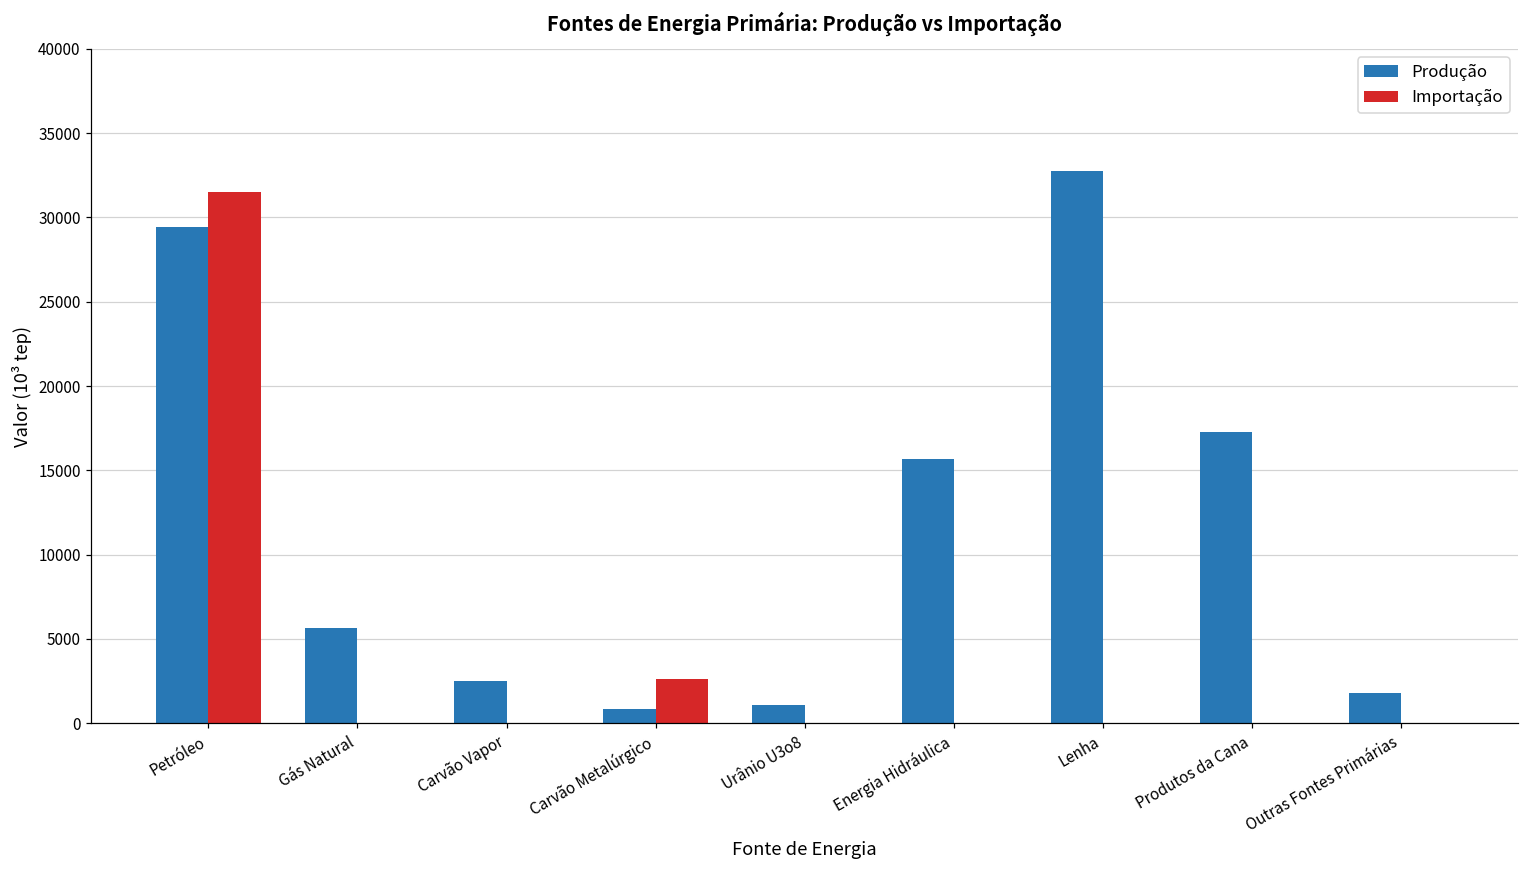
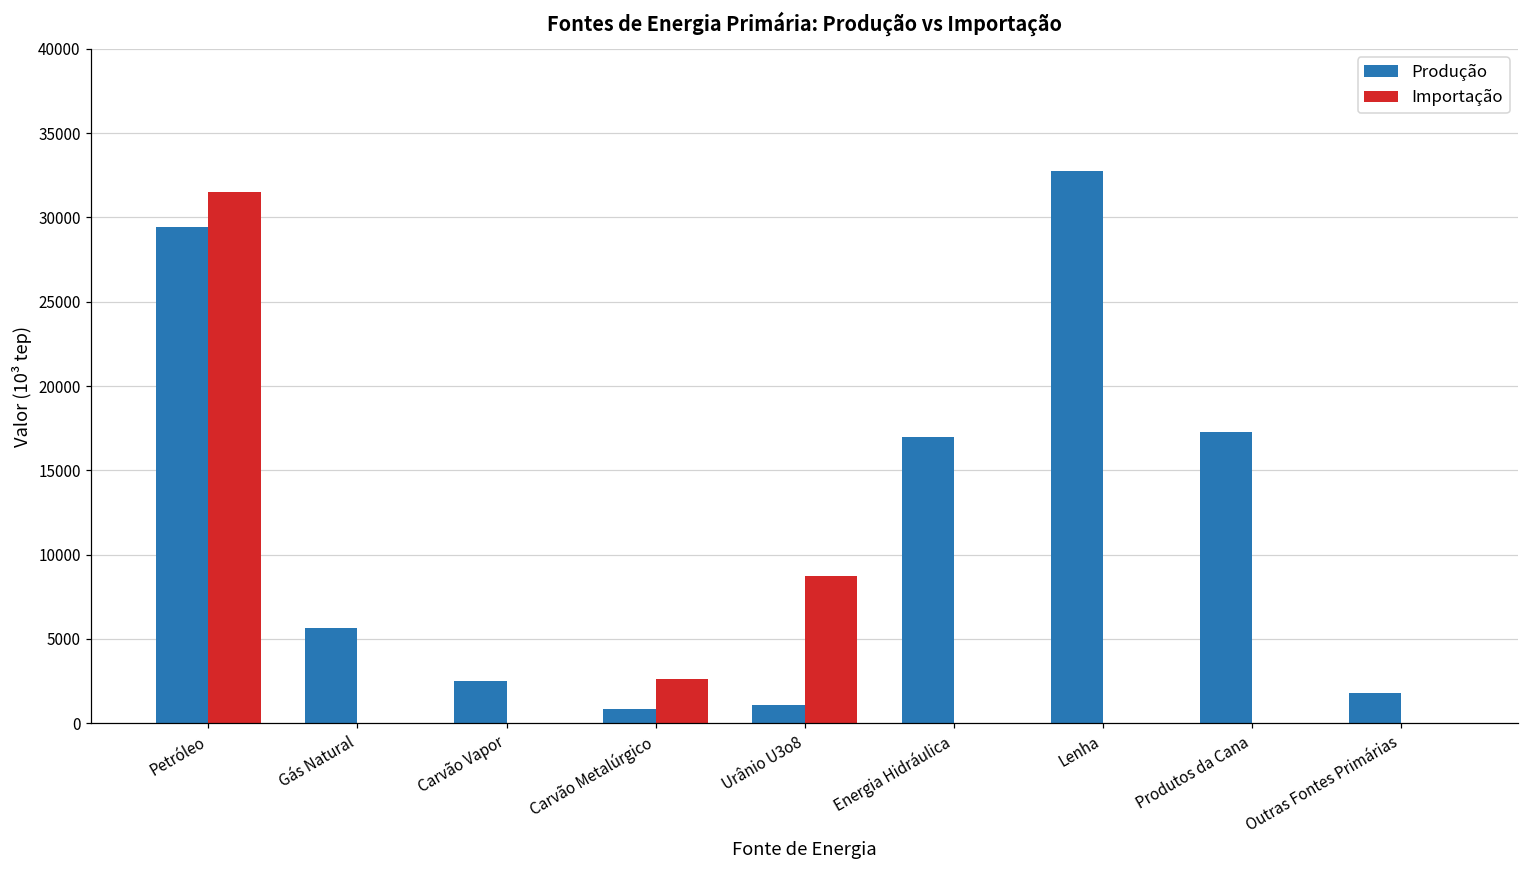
Importação, Urânio U3o8: 0 -> 8800
Produção, Energia Hidráulica: 15700 -> 17000
